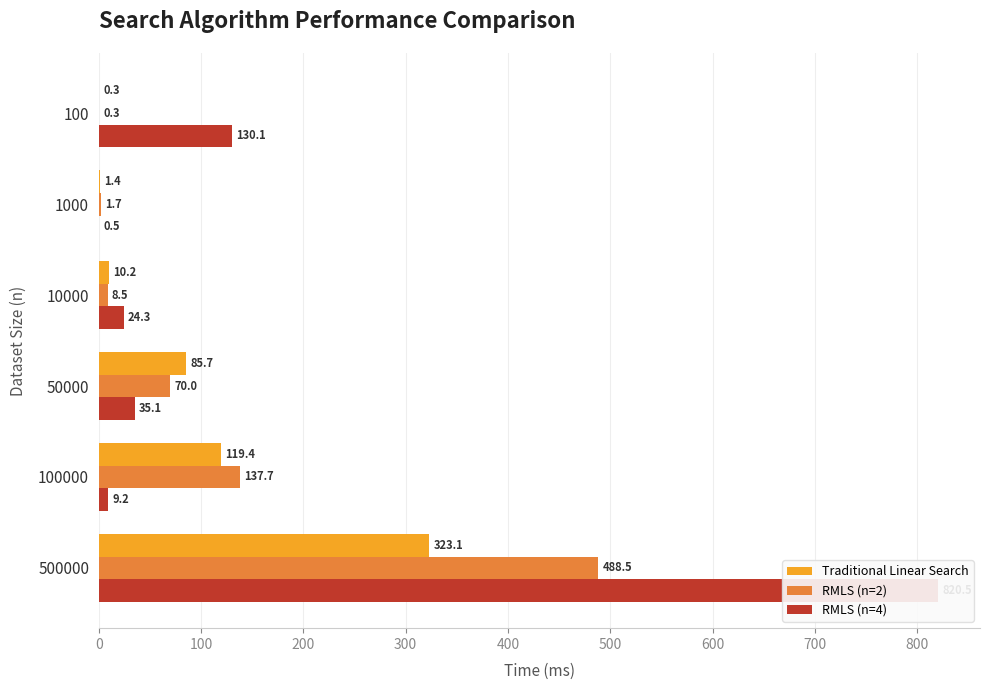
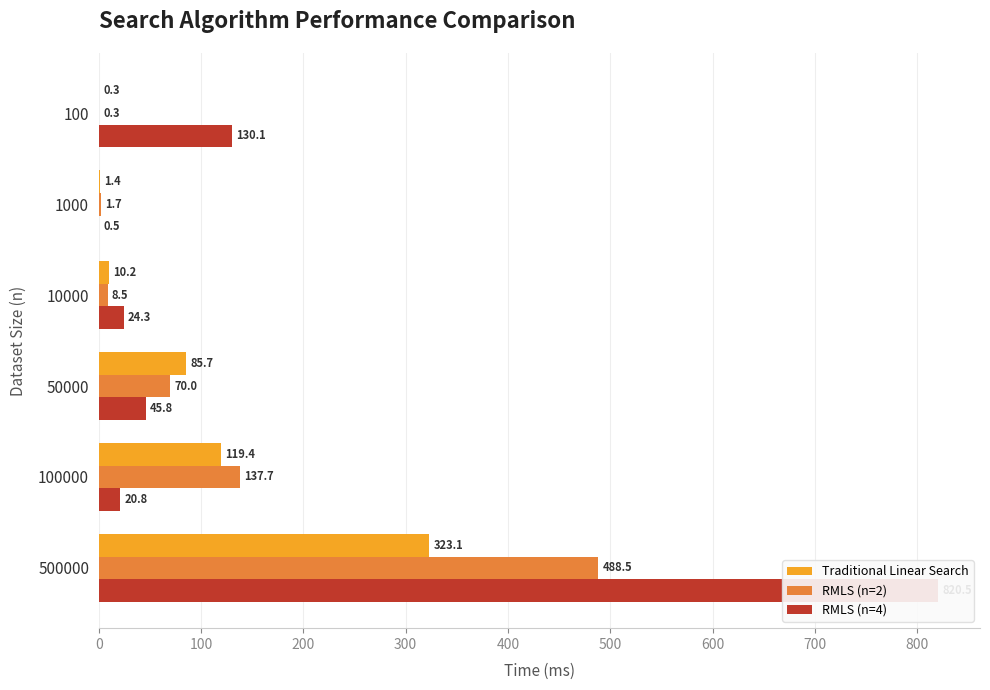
RMLS (n=4), 50000: 35.1 -> 45.8
RMLS (n=4), 100000: 9.2 -> 20.8
